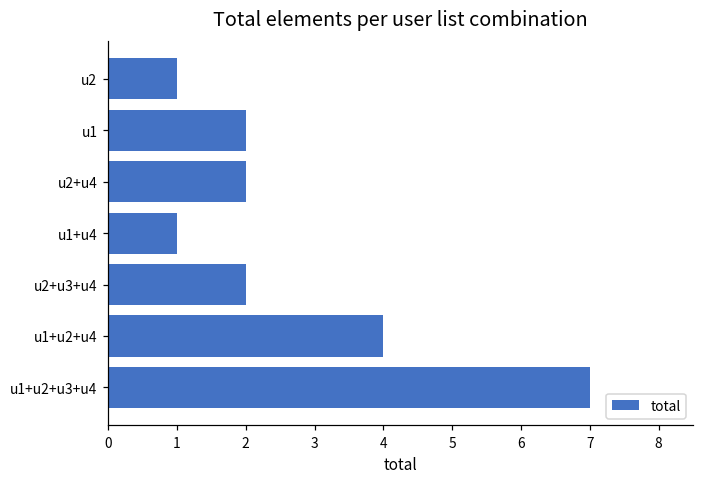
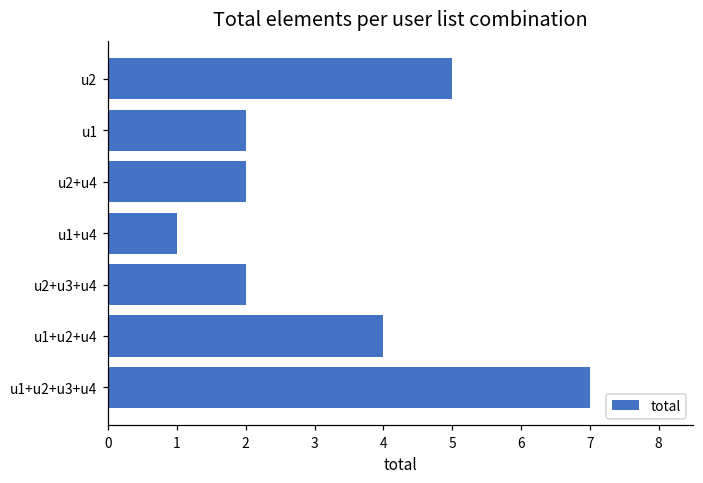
u2: 1 -> 5
